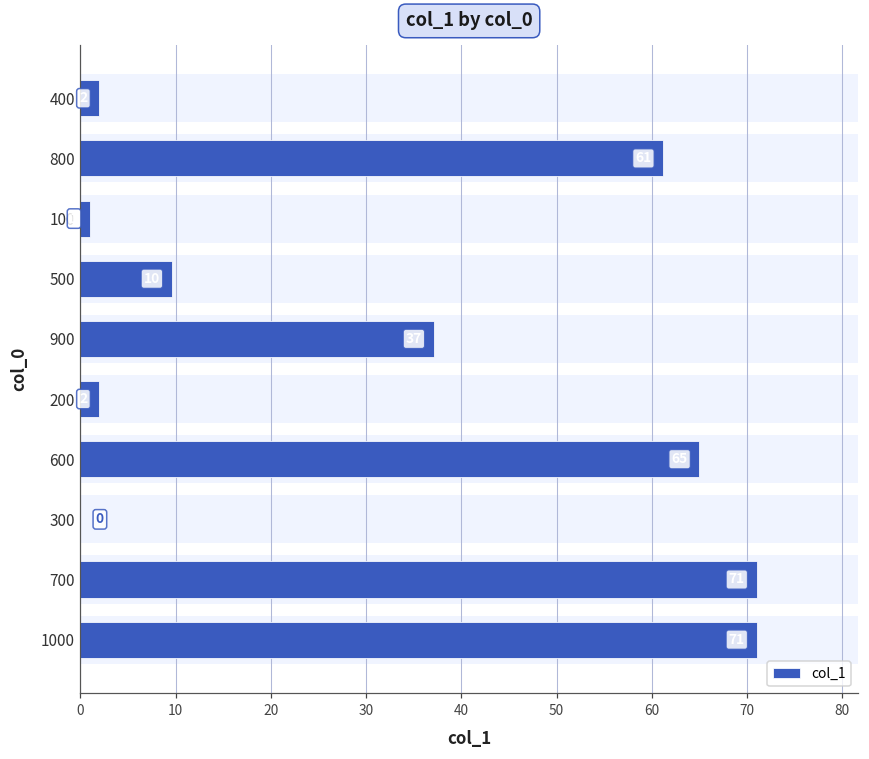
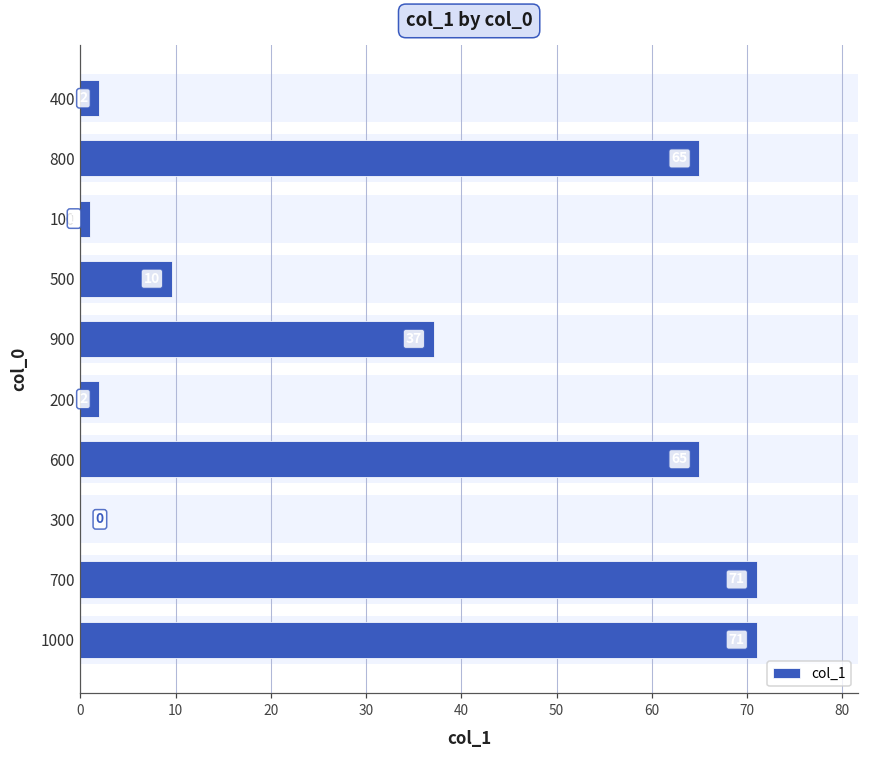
800: 61 -> 65
